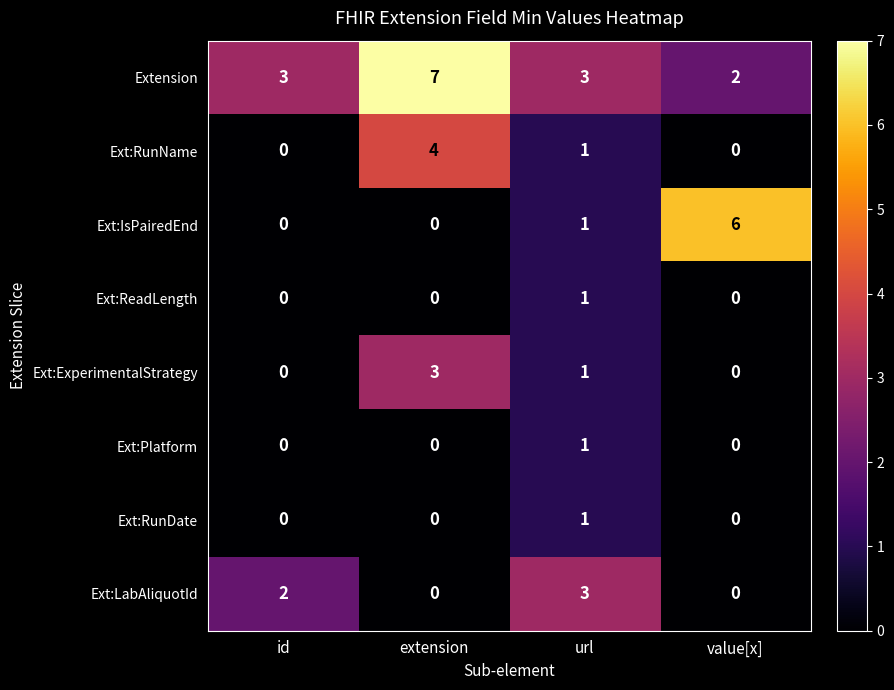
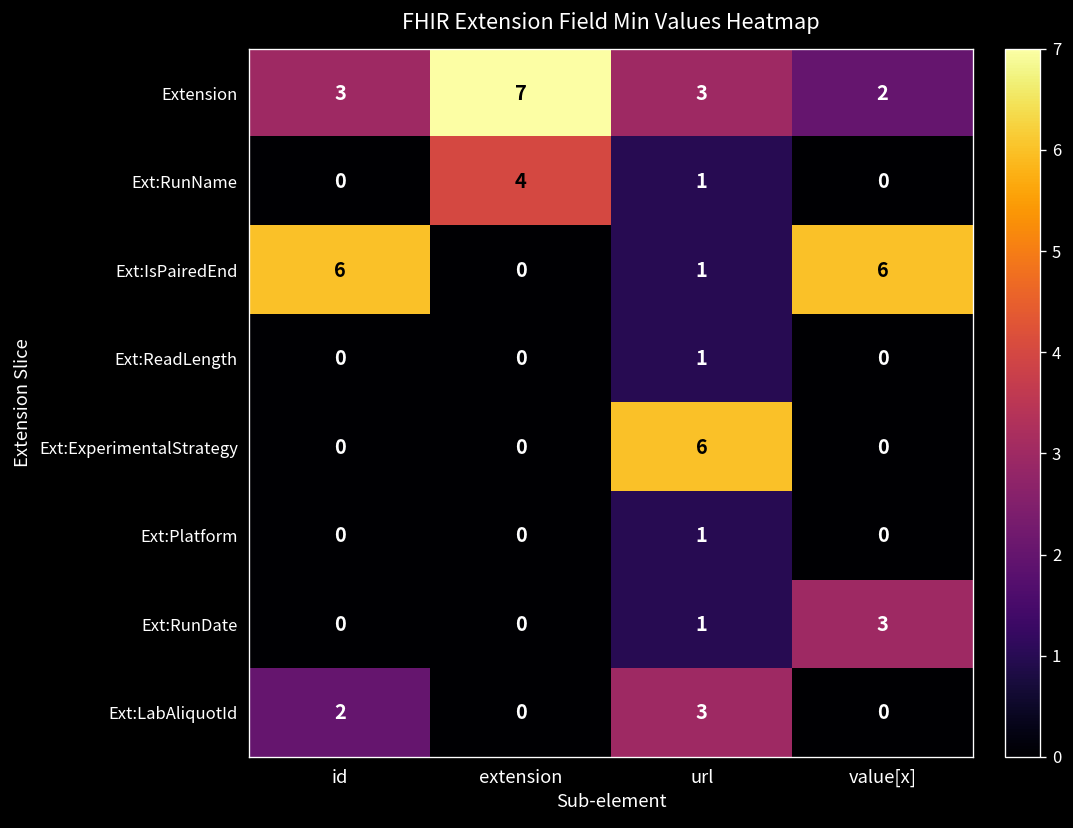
Ext:IsPairedEnd, id: 0 -> 6
Ext:ExperimentalStrategy, extension: 3 -> 0
Ext:ExperimentalStrategy, url: 1 -> 6
Ext:RunDate, value[x]: 0 -> 3
